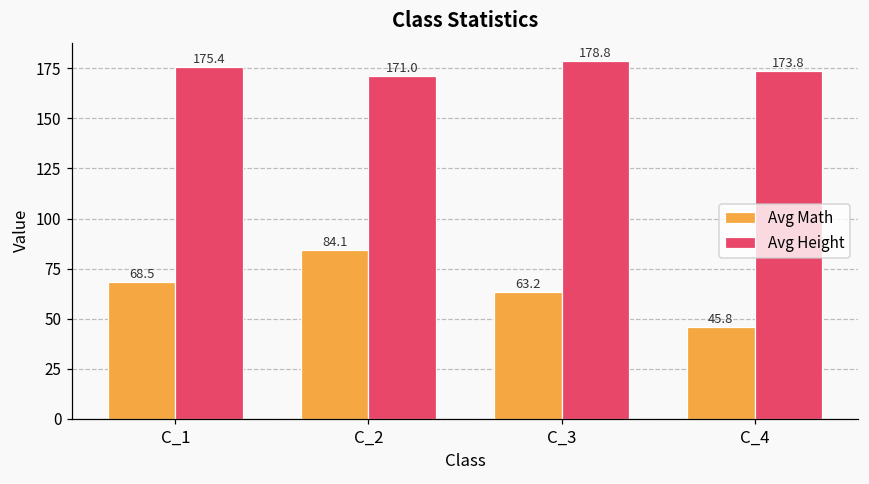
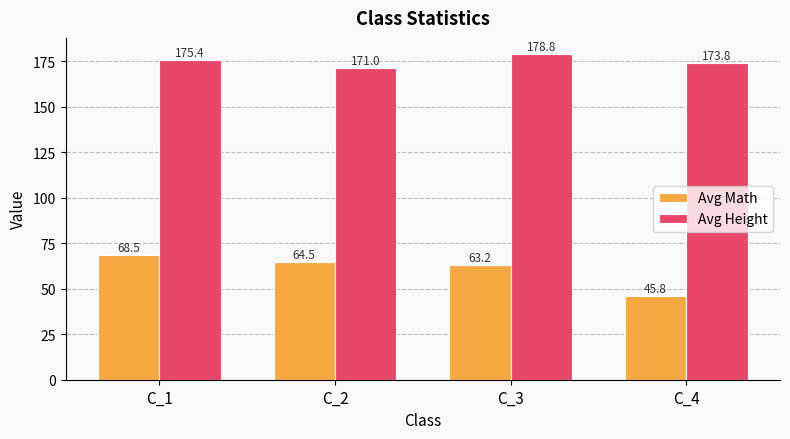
Avg Math, C_2: 84.1 -> 64.5
